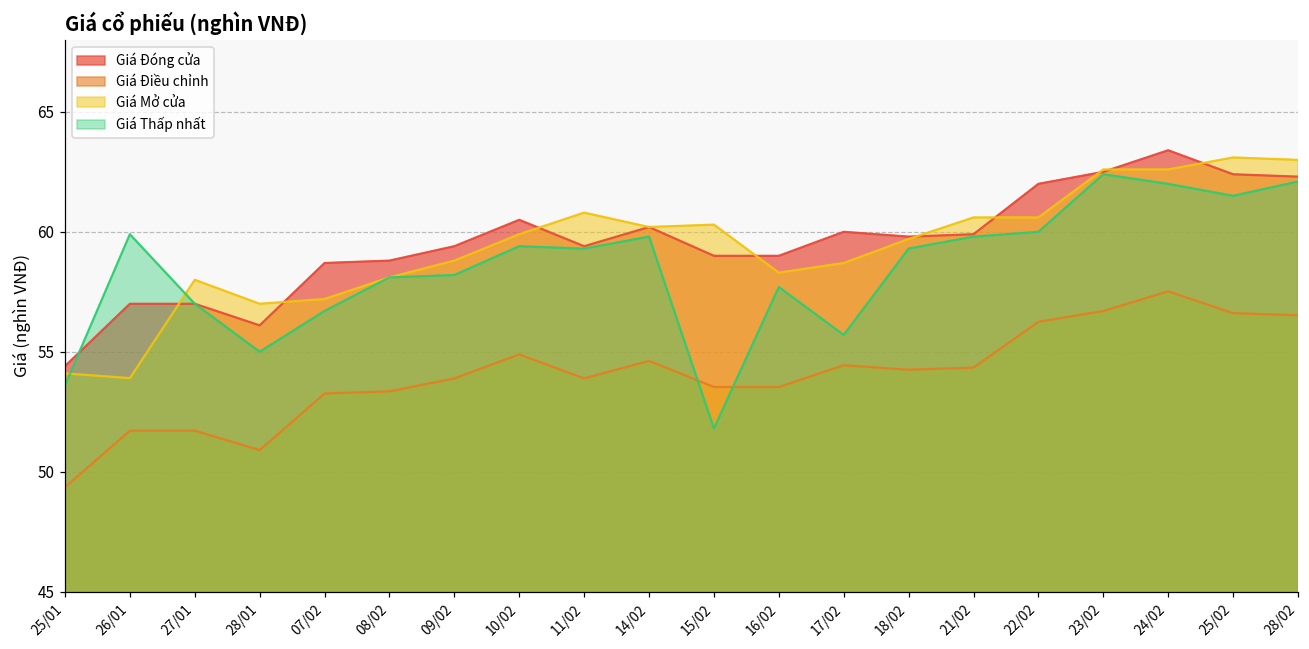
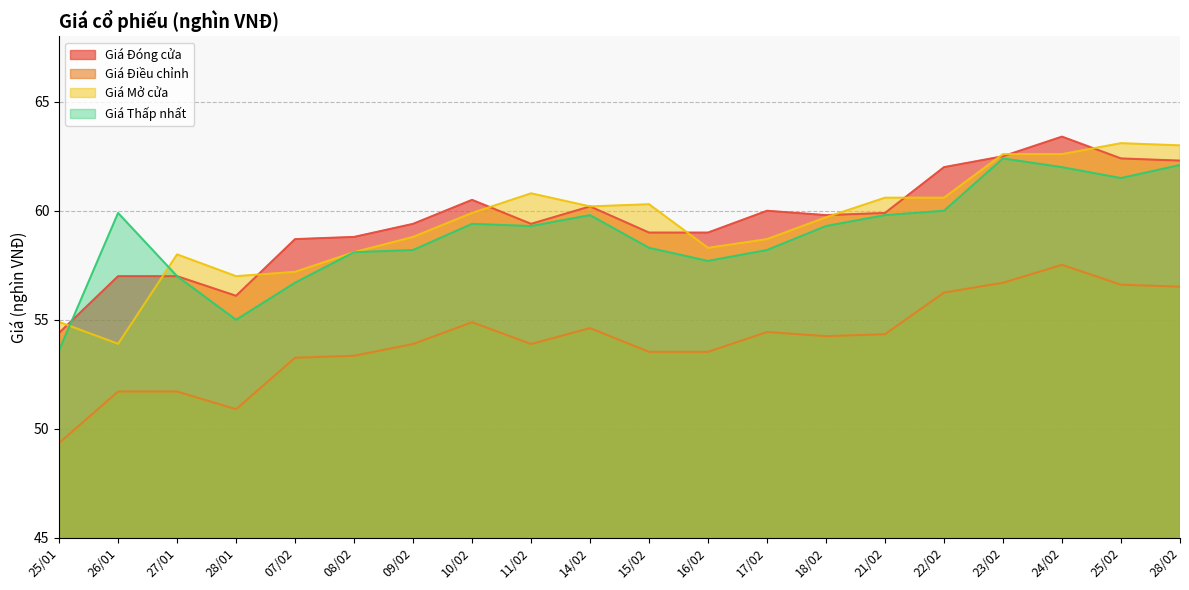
Giá Mở cửa, 25/01: 54.1 -> 54.9
Giá Thấp nhất, 15/02: 51.8 -> 58.3
Giá Thấp nhất, 17/02: 55.7 -> 58.2
